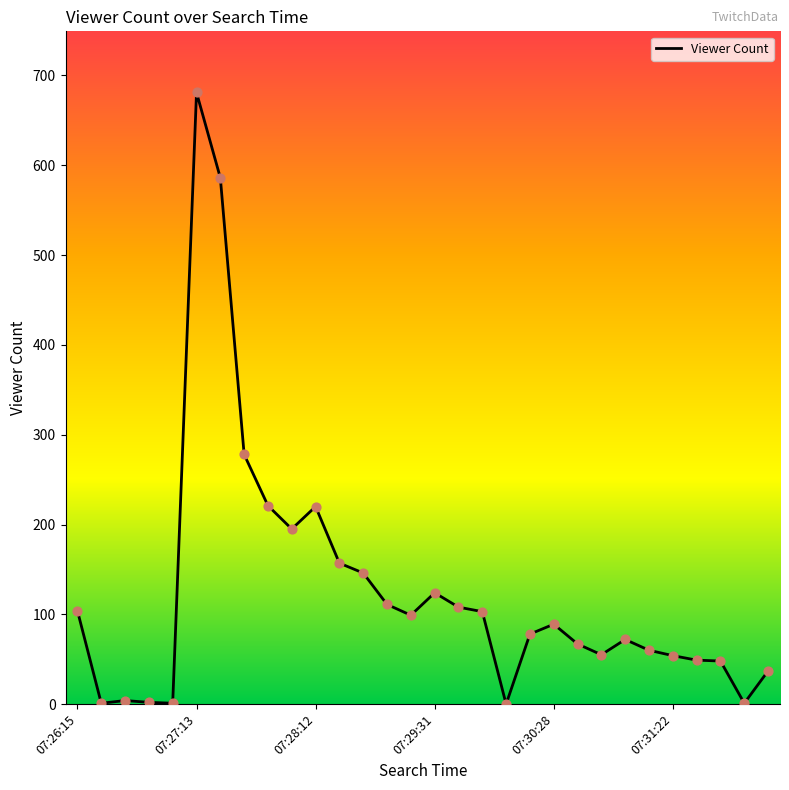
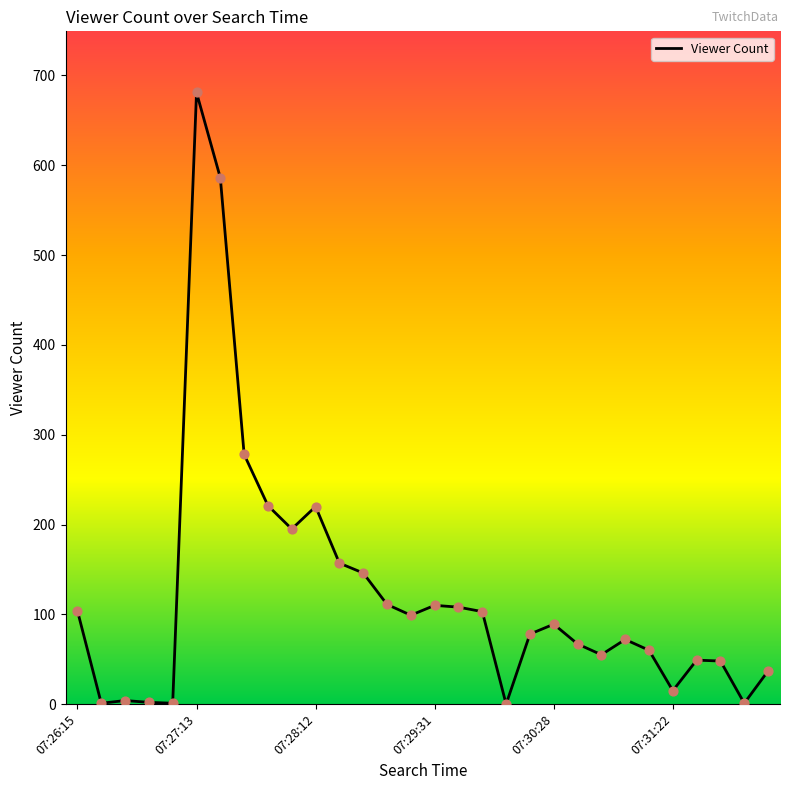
07:29:31: 120 -> 110
07:31:22: 50 -> 20
